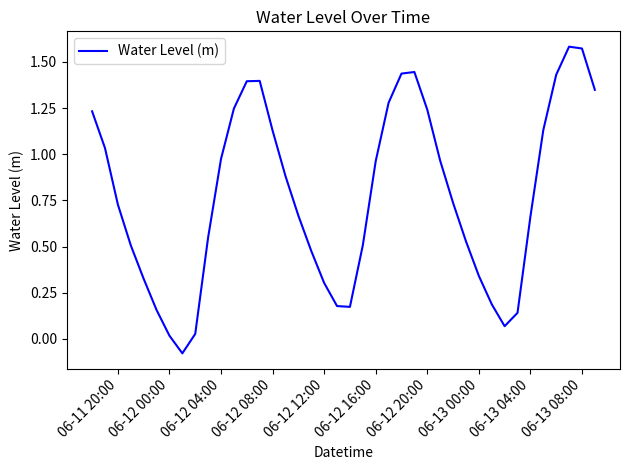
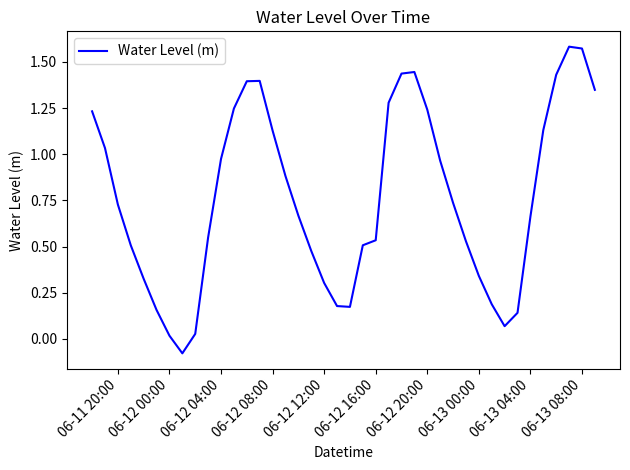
06-12 16:00: 0.96 -> 0.53
